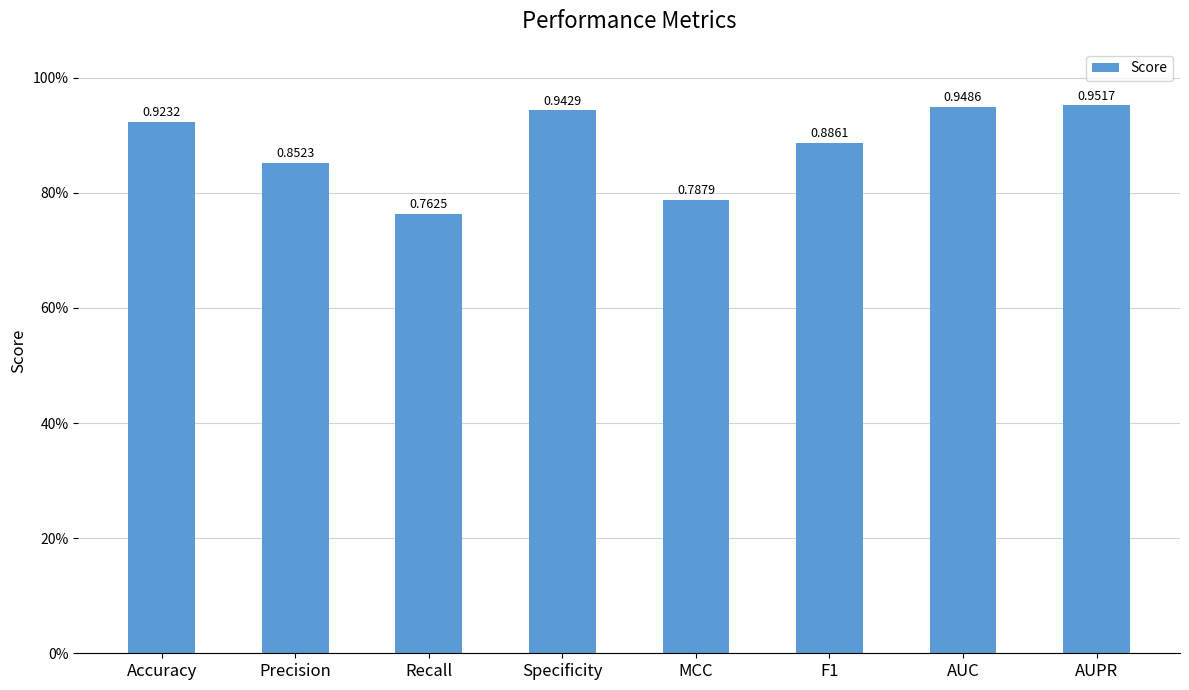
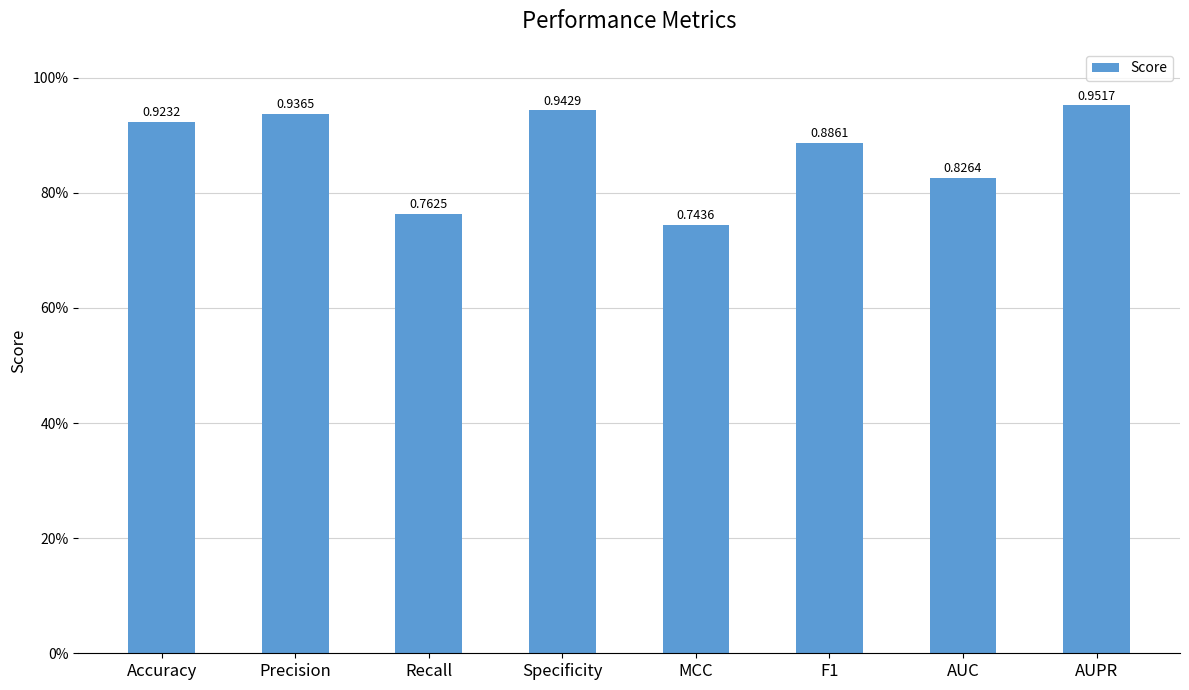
Precision: 0.8523 -> 0.9365
MCC: 0.7879 -> 0.7436
AUC: 0.9486 -> 0.8264
